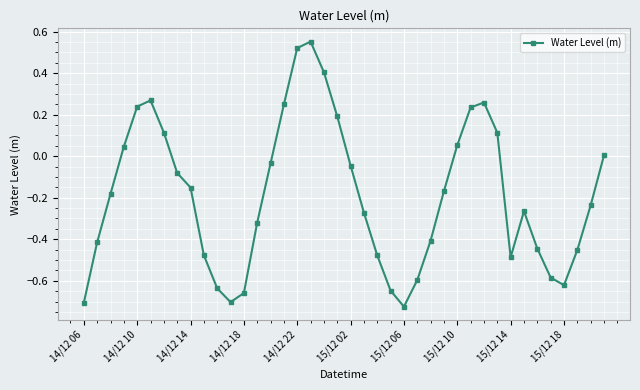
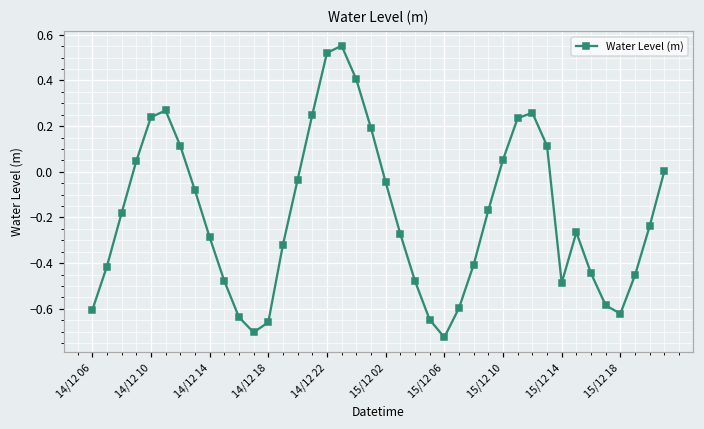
14/12 06: -0.71 -> -0.61
14/12 14: -0.15 -> -0.29
